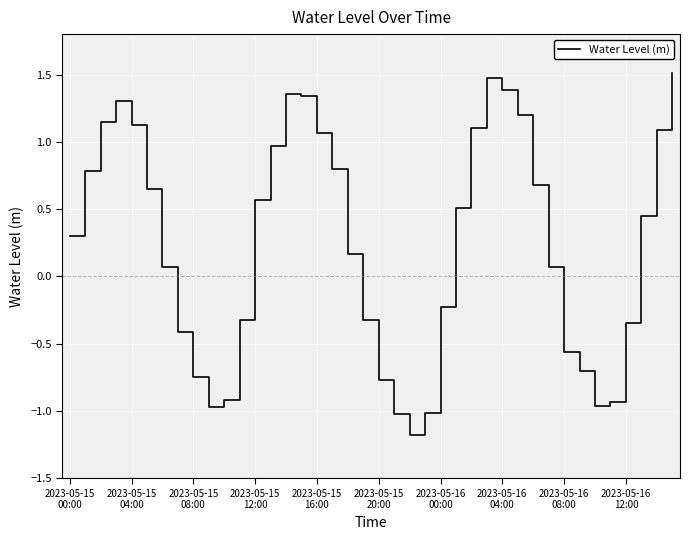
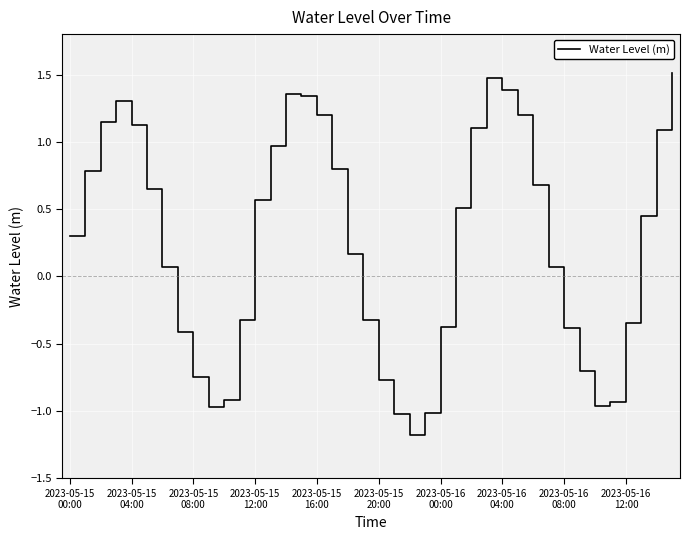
2023-05-15 16:00: 1.07 -> 1.20
2023-05-16 00:00: -0.23 -> -0.37
2023-05-16 08:00: -0.56 -> -0.38
